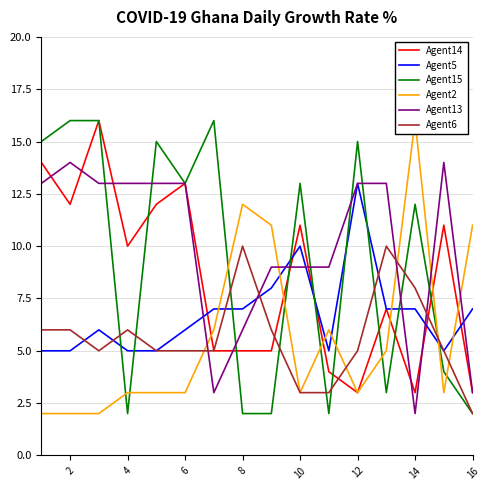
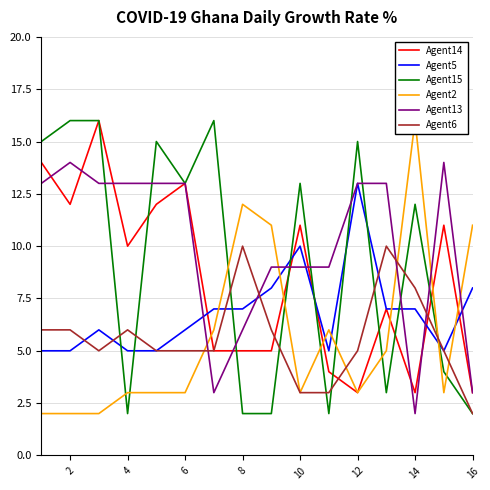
Agent5, 16: 7 -> 8
